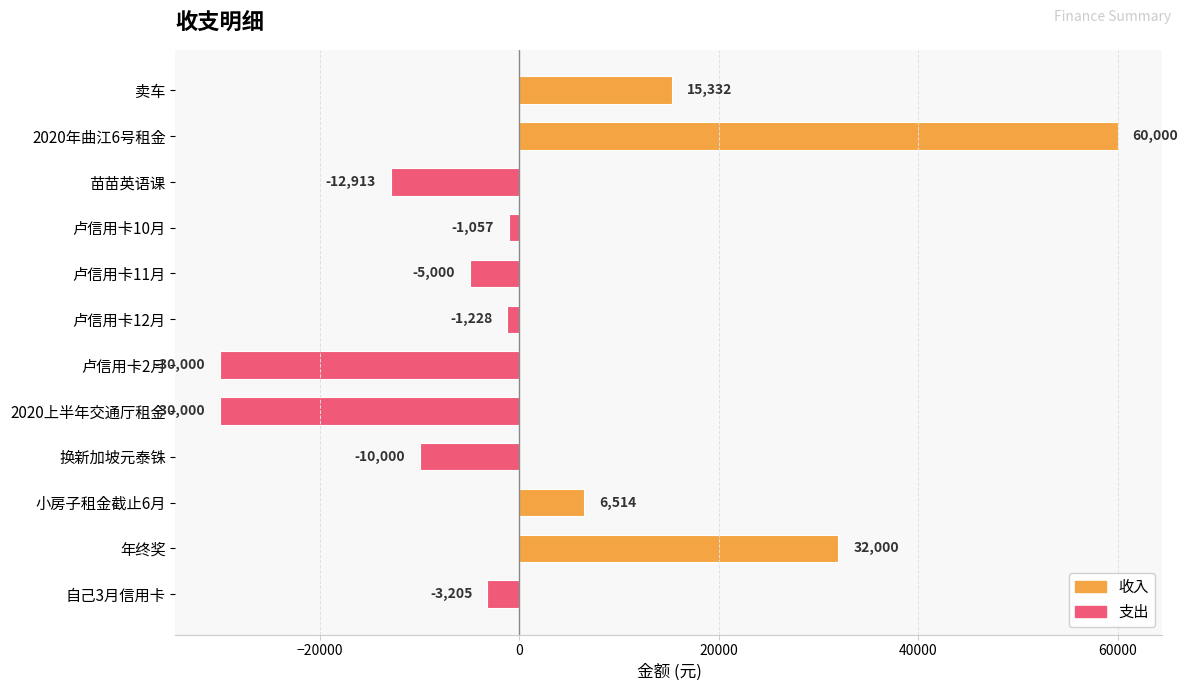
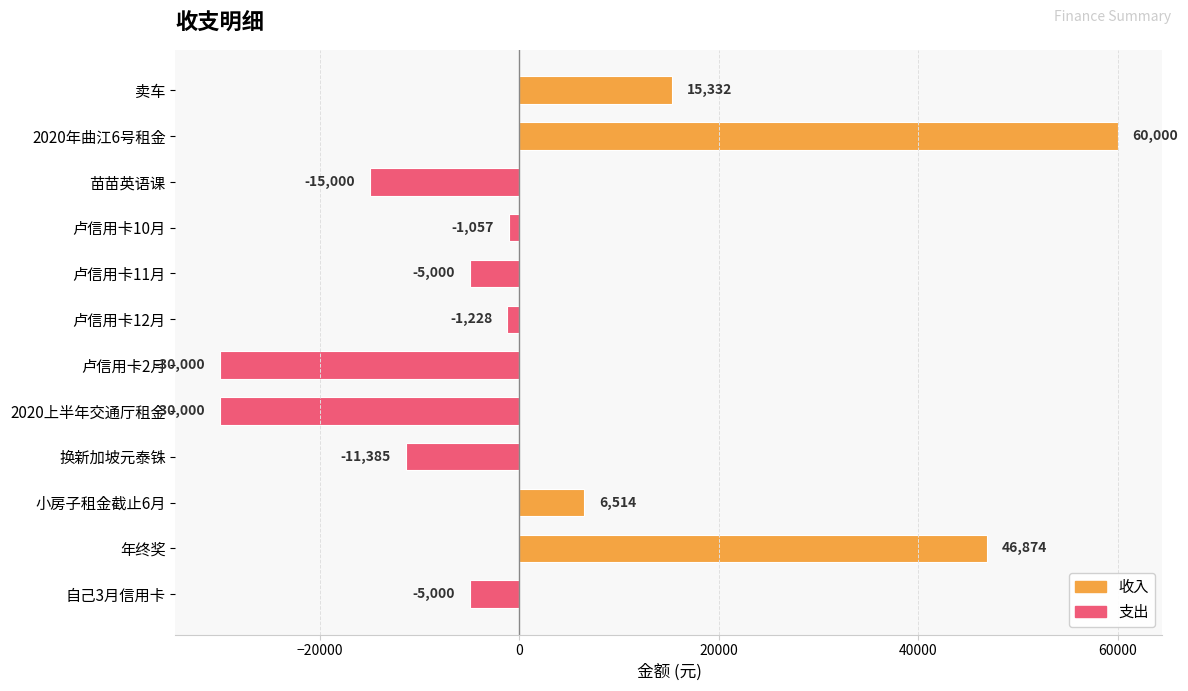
苗苗英语课: -12,913 -> -15,000
换新加坡元泰铢: -10,000 -> -11,385
年终奖: 32,000 -> 46,874
自己3月信用卡: -3,205 -> -5,000
